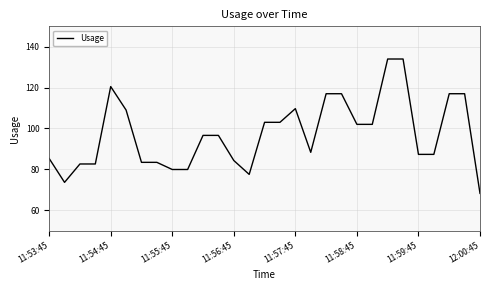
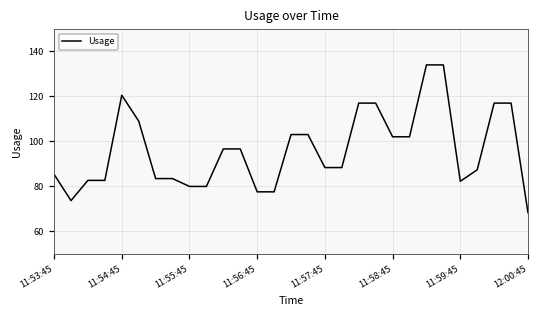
11:56:45: 84 -> 78
11:57:45: 110 -> 88
11:59:45: 87 -> 82
